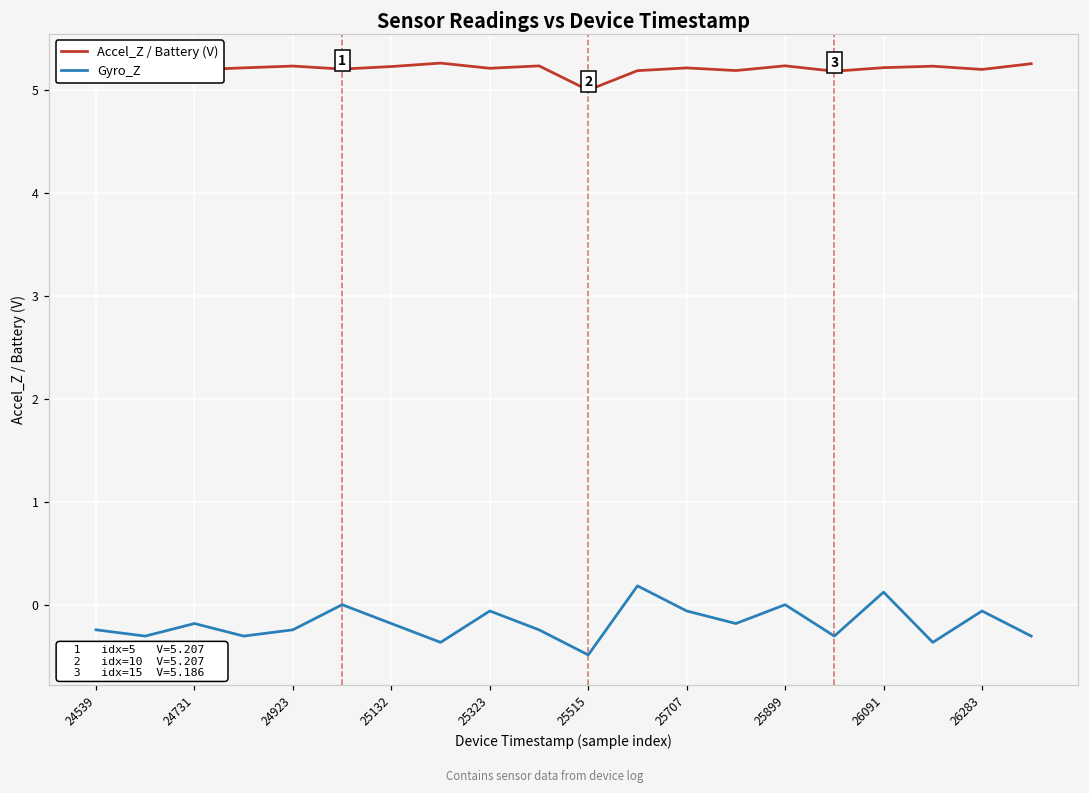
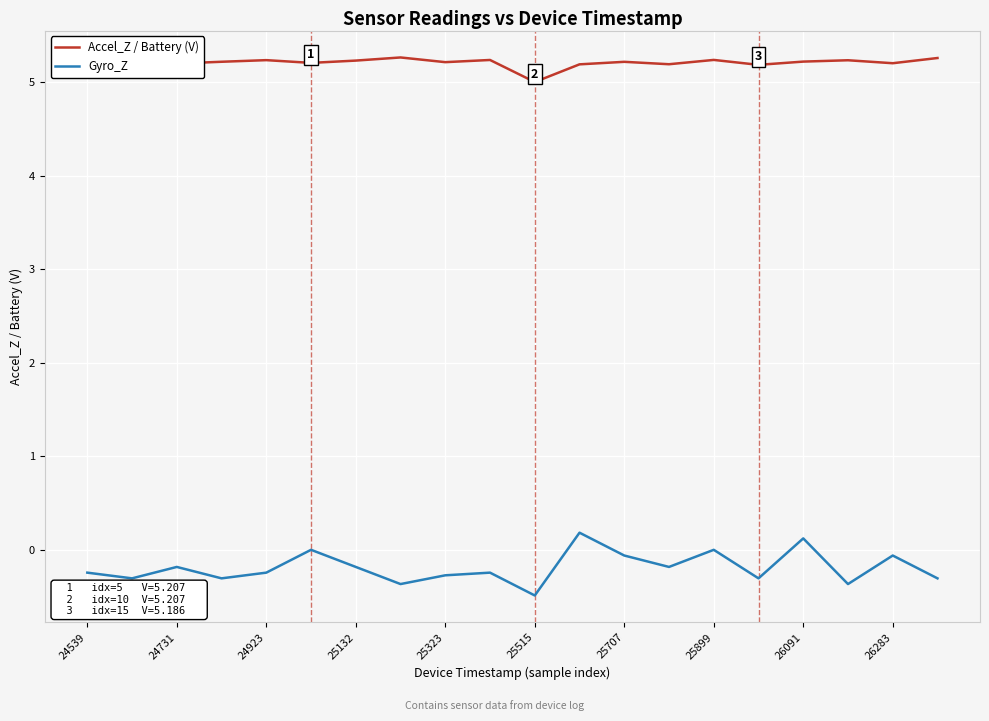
Gyro_Z, 25323: -0.1 -> -0.3
